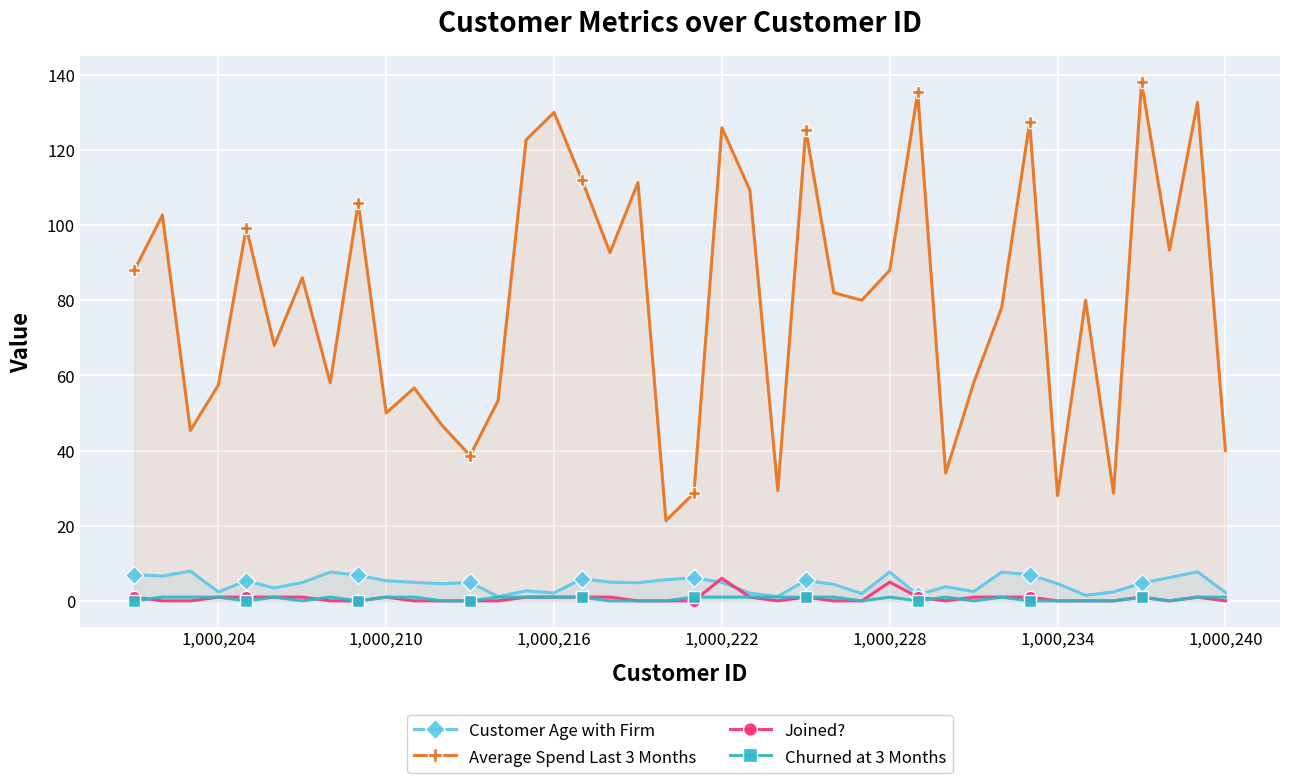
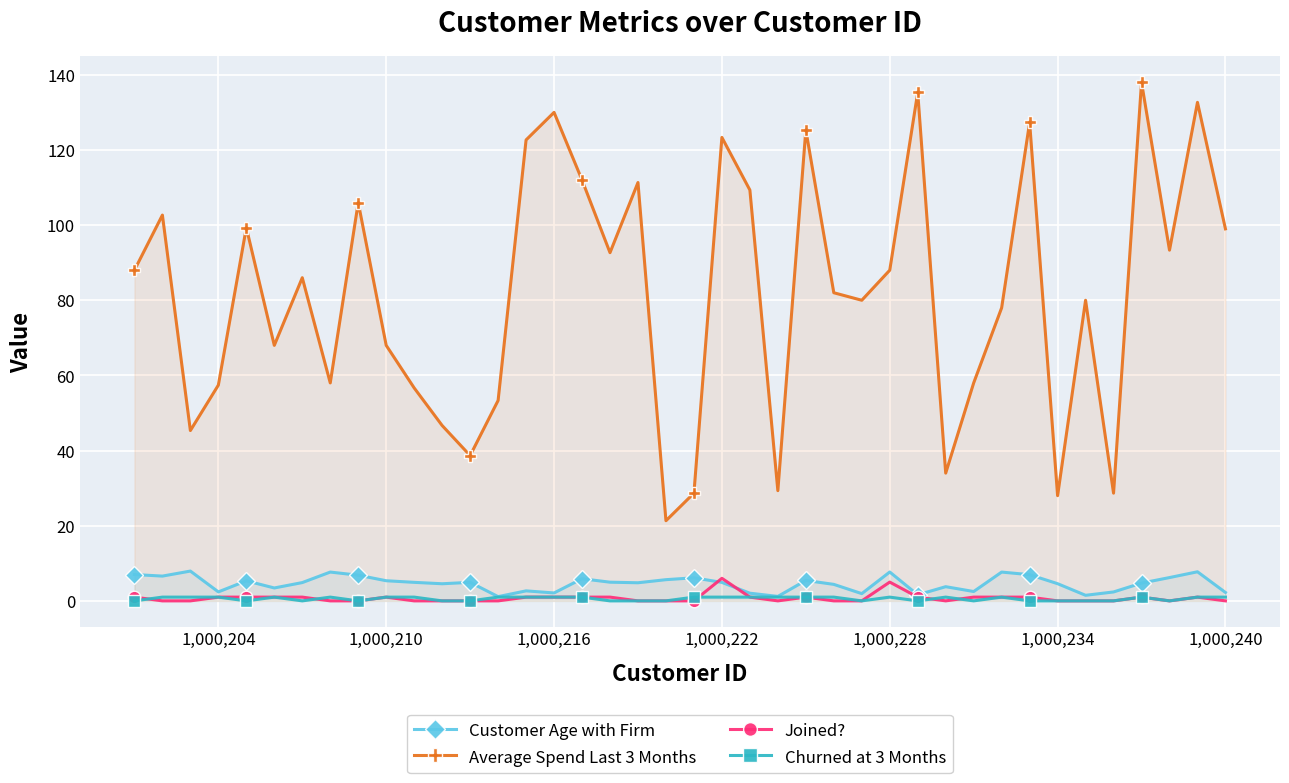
Average Spend Last 3 Months, 1,000,210: 50 -> 68
Average Spend Last 3 Months, 1,000,222: 126 -> 123
Average Spend Last 3 Months, 1,000,240: 40 -> 99
